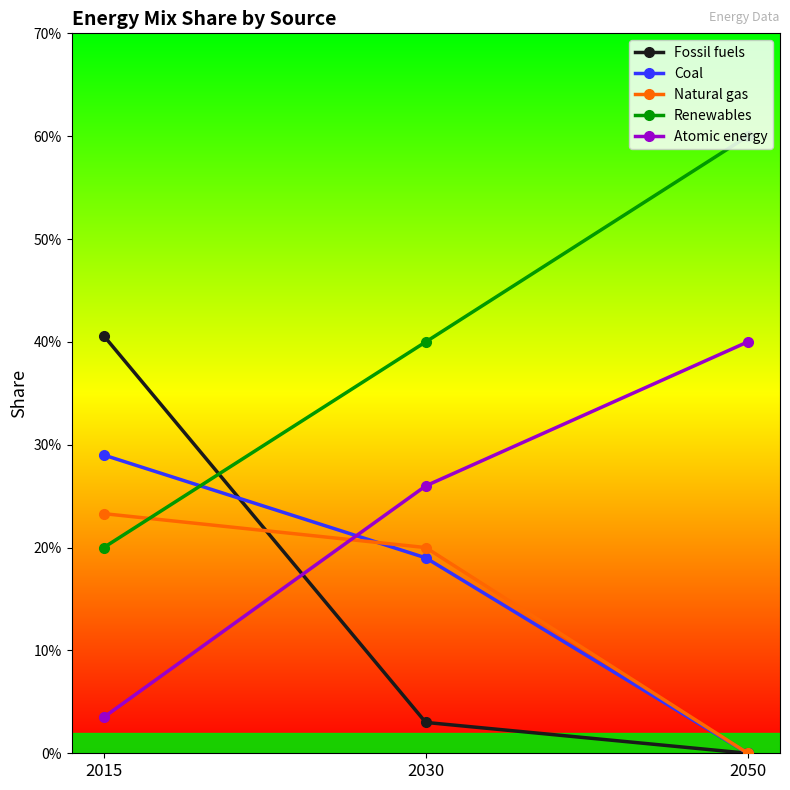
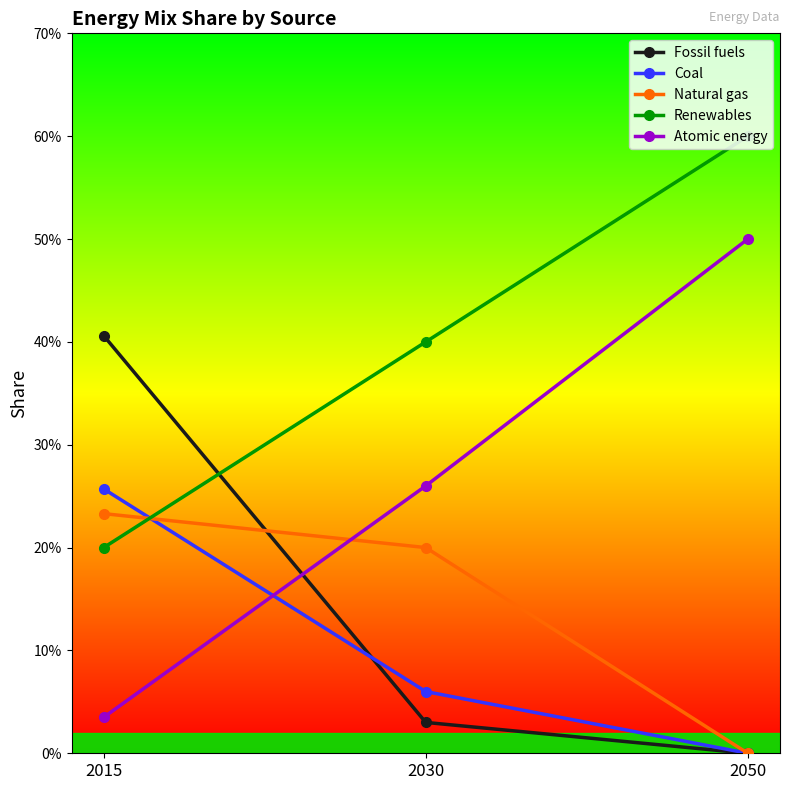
Coal, 2015: 29.0% -> 25.7%
Coal, 2030: 19.0% -> 6.0%
Atomic energy, 2050: 40.0% -> 50.0%
